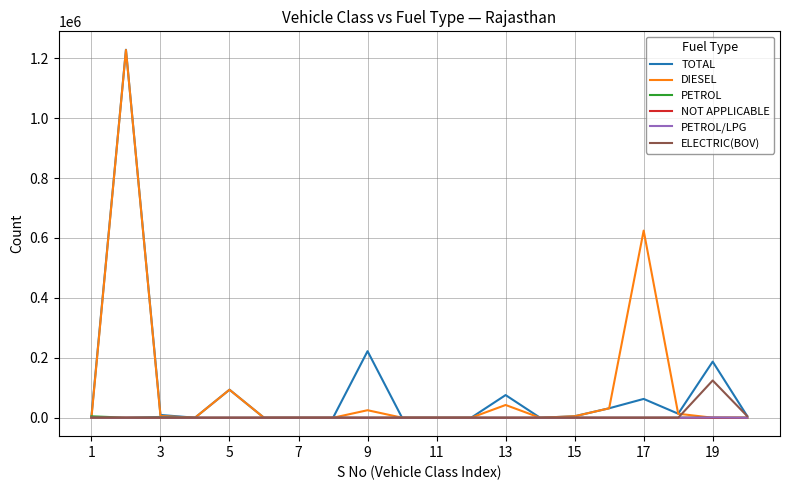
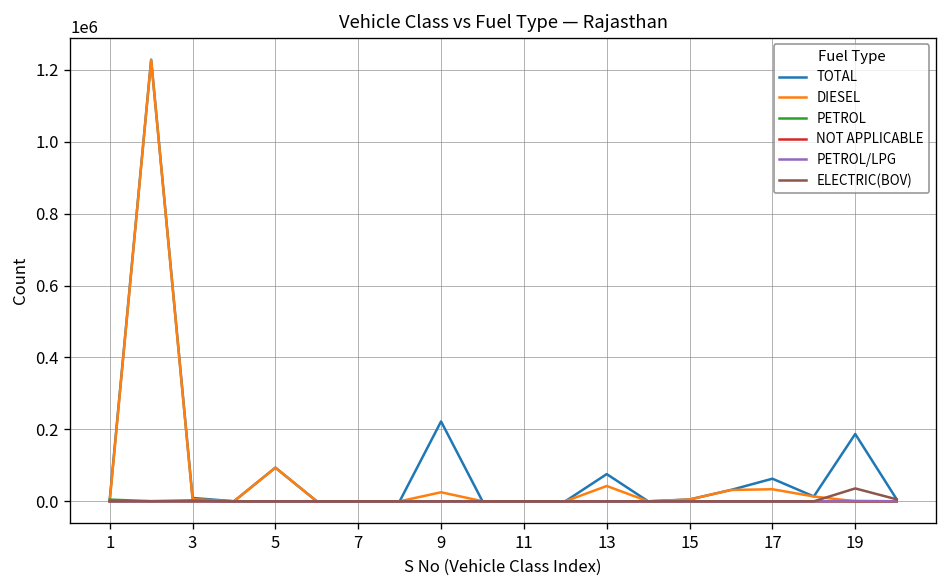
DIESEL, 17: 620000 -> 30000
ELECTRIC(BOV), 19: 120000 -> 40000
